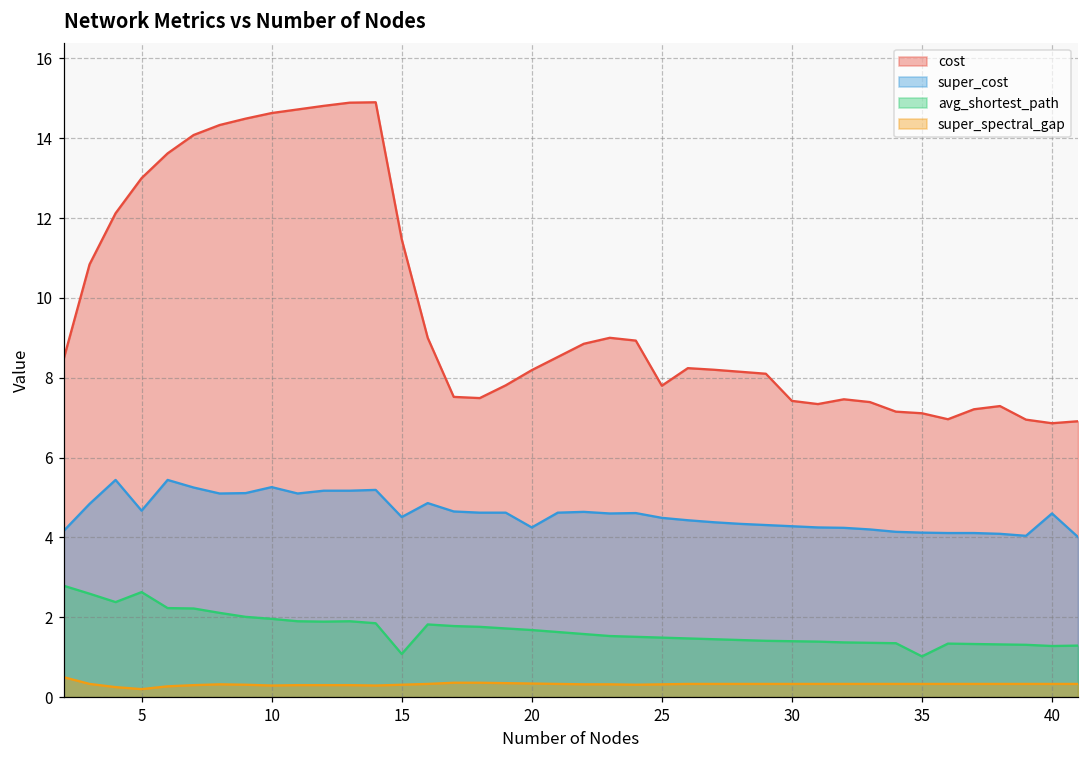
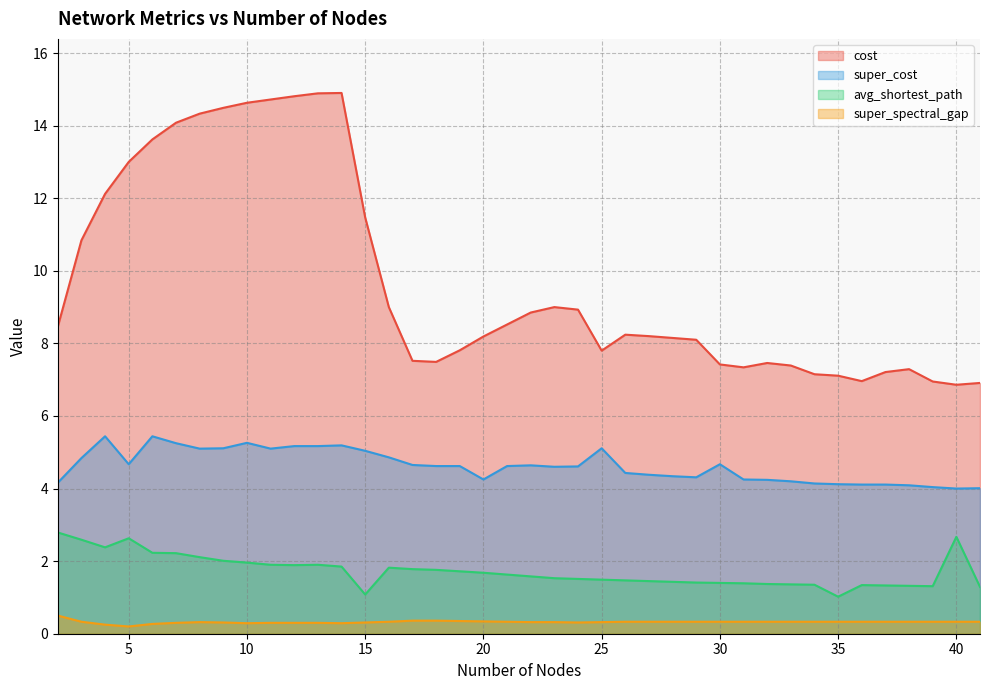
super_cost, 15: 4.5 -> 5.0
super_cost, 25: 4.5 -> 5.1
super_cost, 30: 4.3 -> 4.7
super_cost, 40: 4.6 -> 4.0
avg_shortest_path, 40: 1.3 -> 2.7
